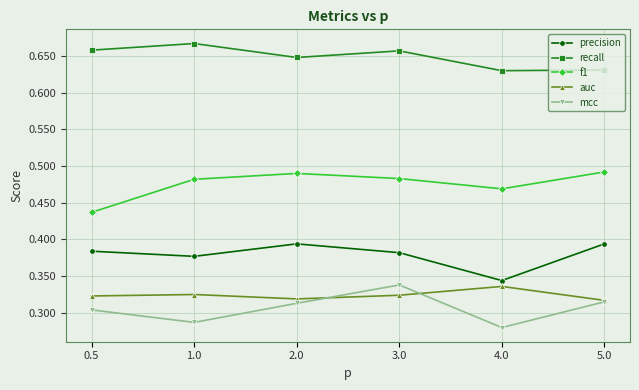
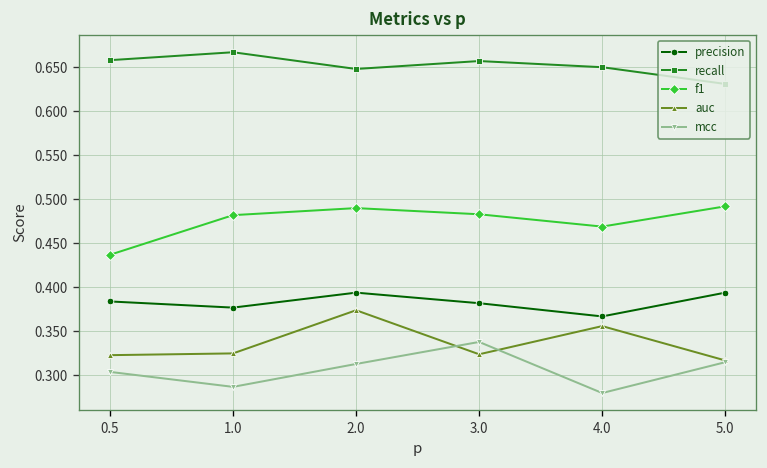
auc, 2.0: 0.32 -> 0.37
precision, 4.0: 0.34 -> 0.37
recall, 4.0: 0.63 -> 0.65
auc, 4.0: 0.34 -> 0.36
